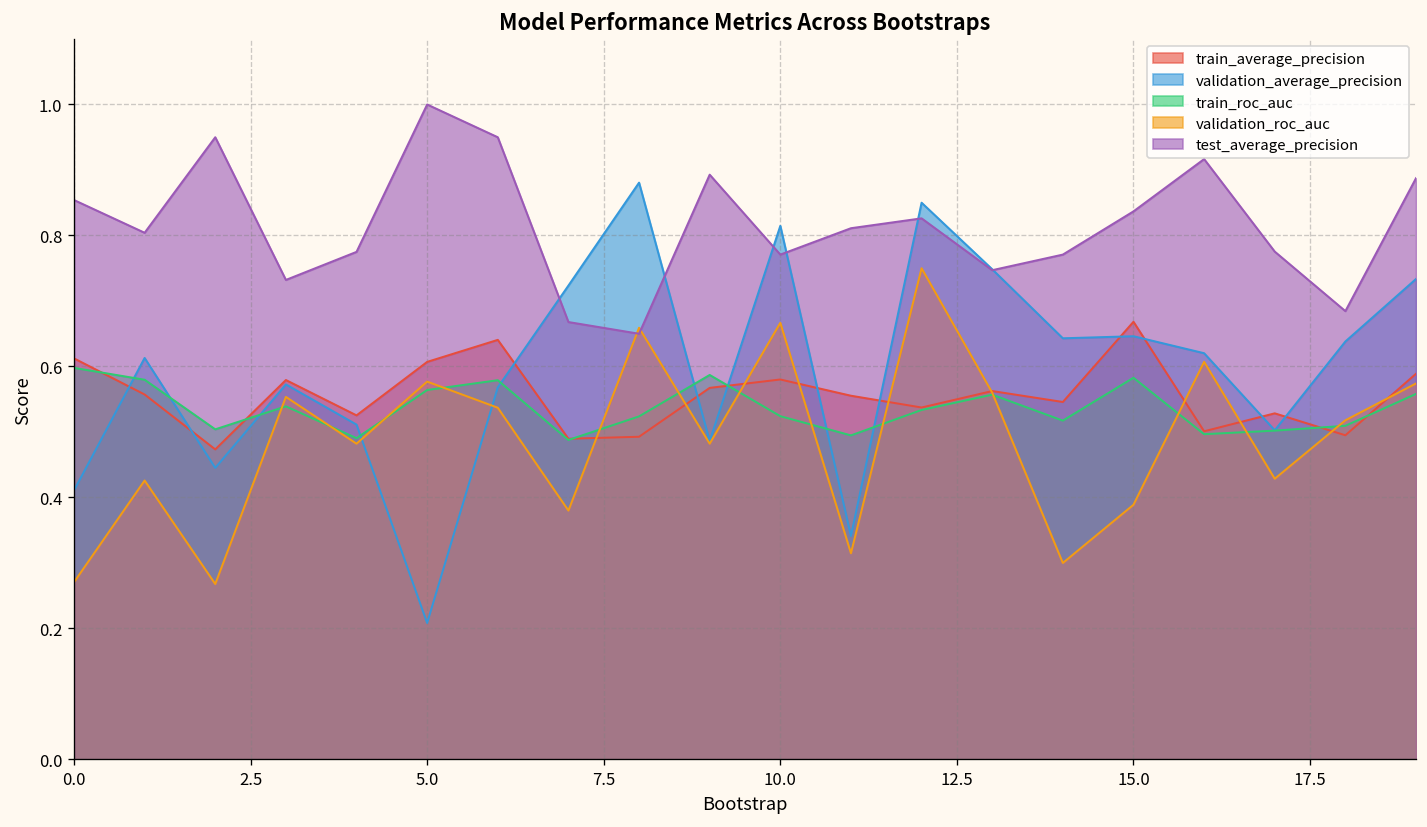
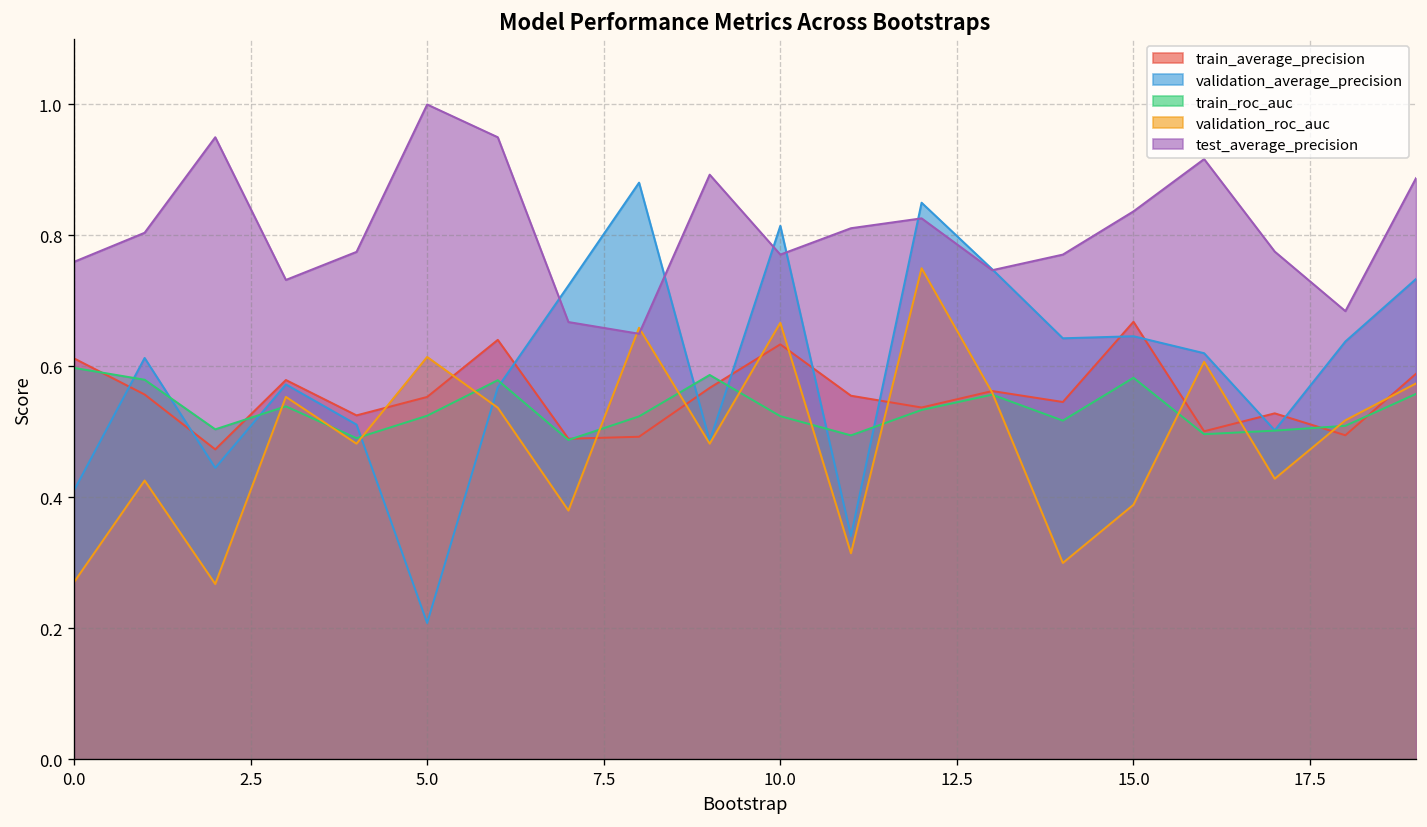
test_average_precision, 0.0: 0.85 -> 0.76
train_average_precision, 5.0: 0.61 -> 0.55
train_roc_auc, 5.0: 0.56 -> 0.52
validation_roc_auc, 5.0: 0.58 -> 0.61
train_average_precision, 10.0: 0.58 -> 0.63
